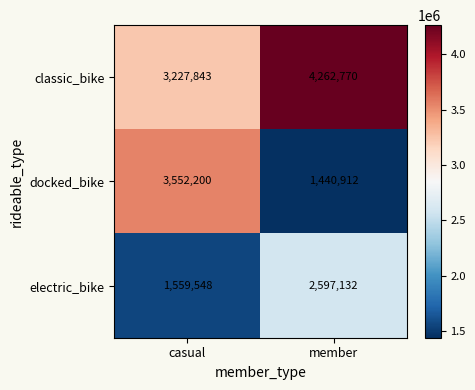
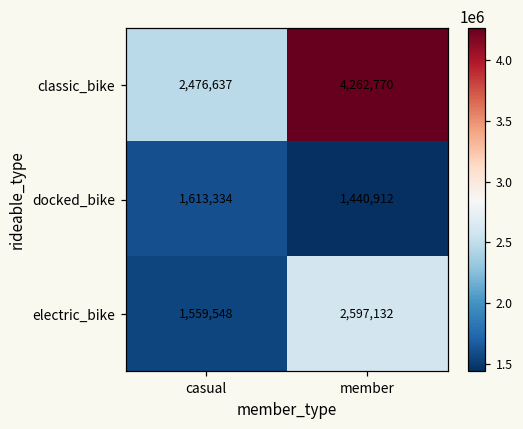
classic_bike, casual: 3,227,843 -> 2,476,637
docked_bike, casual: 3,552,200 -> 1,613,334
